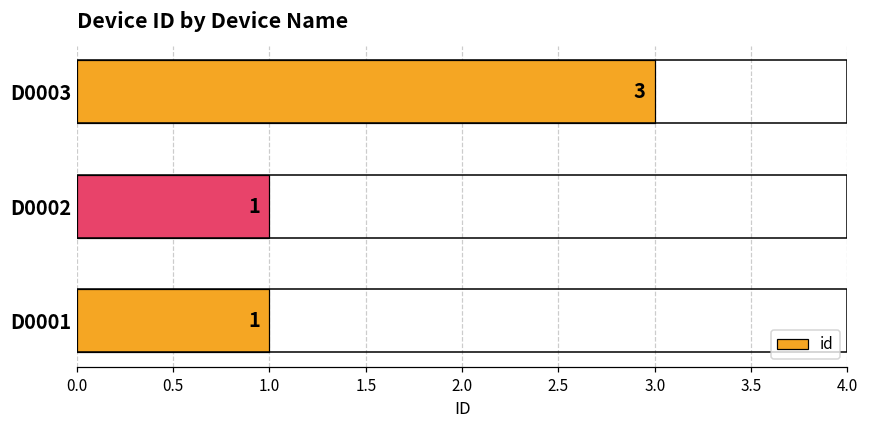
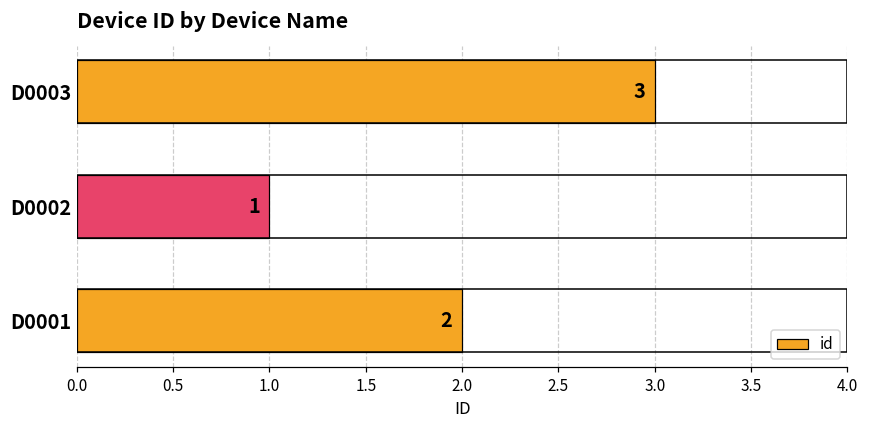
D0001: 1 -> 2
